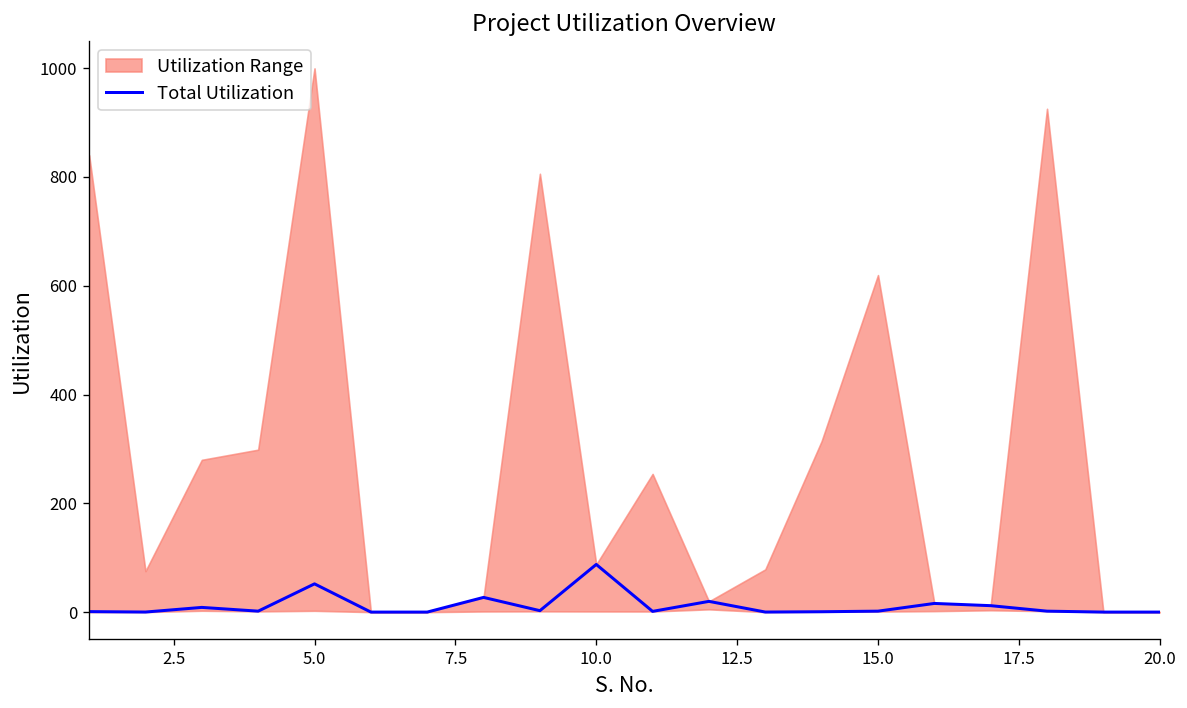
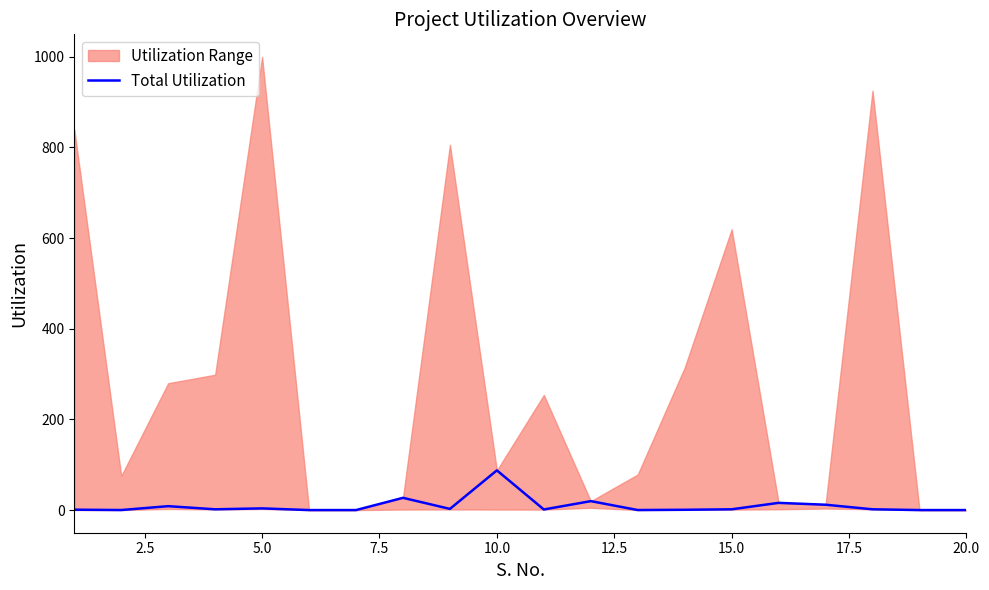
Total Utilization, 5.0: 50 -> 0
